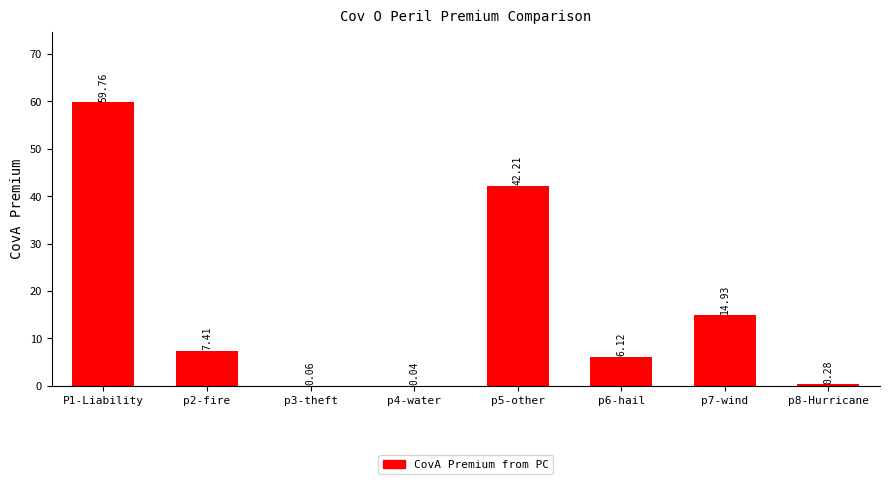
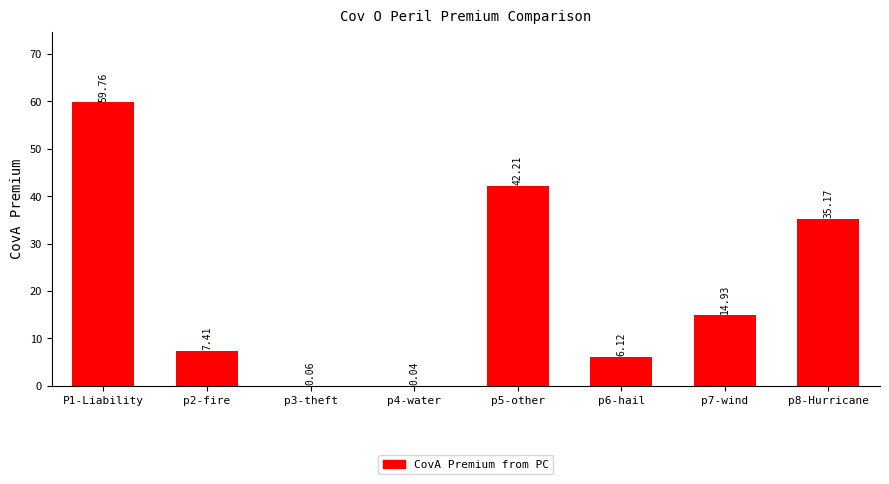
p8-Hurricane: 0.28 -> 35.17
